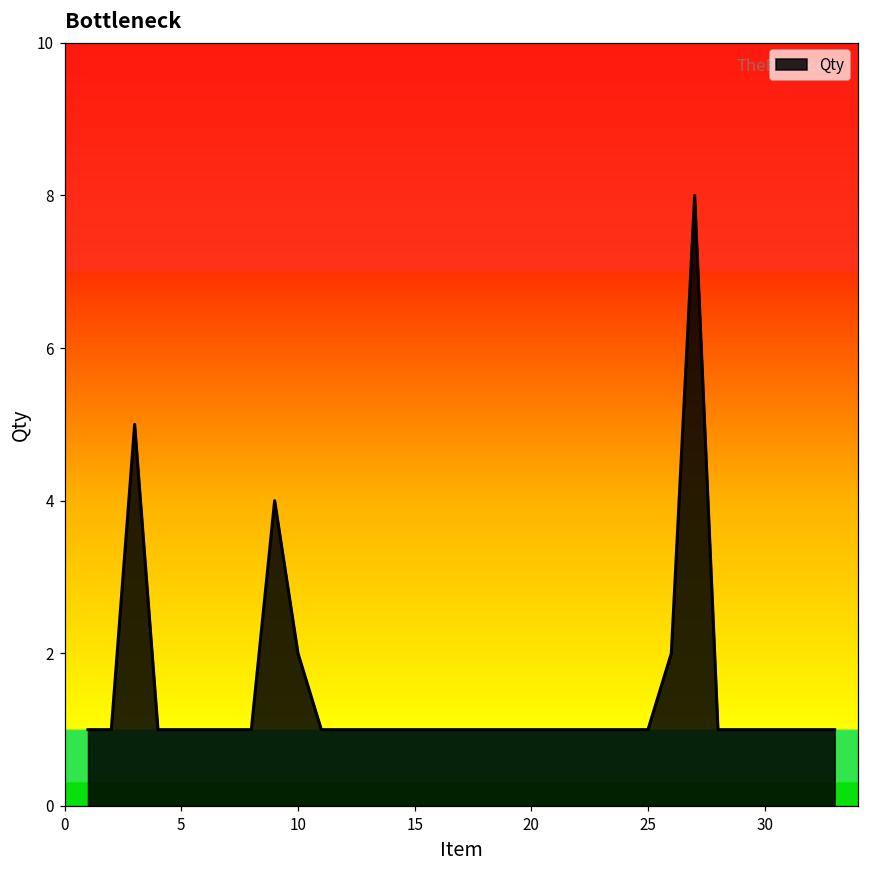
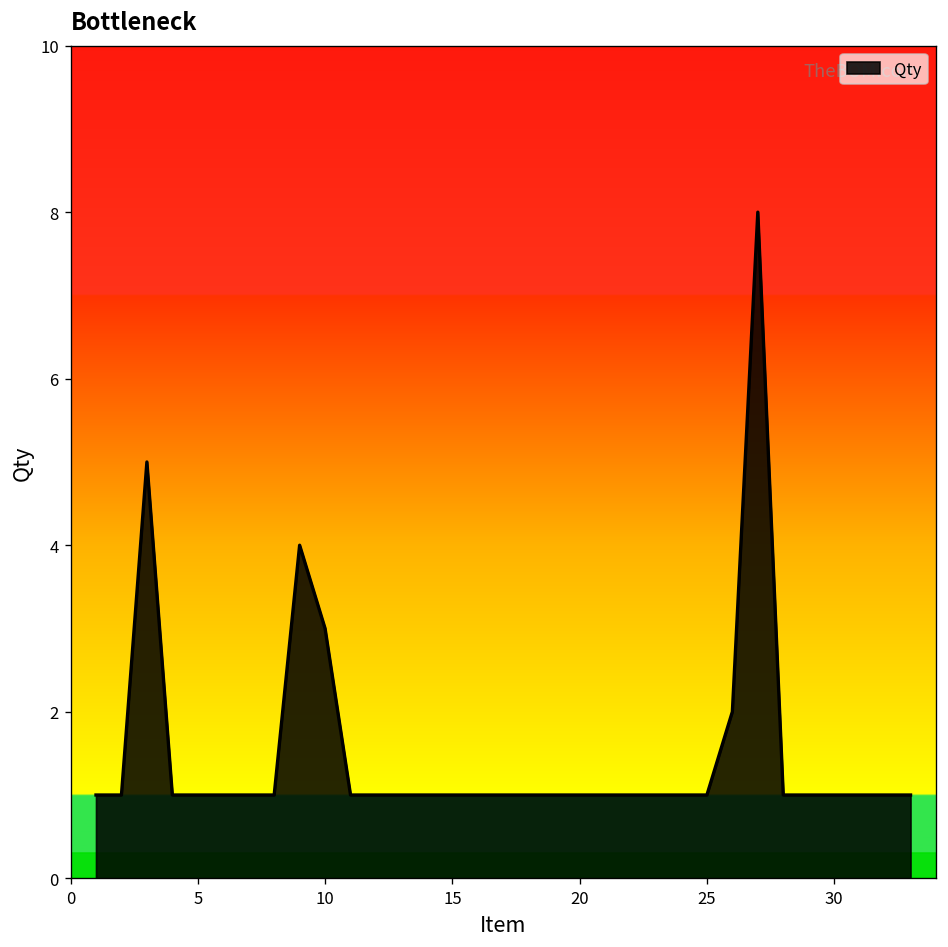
10: 2 -> 3
